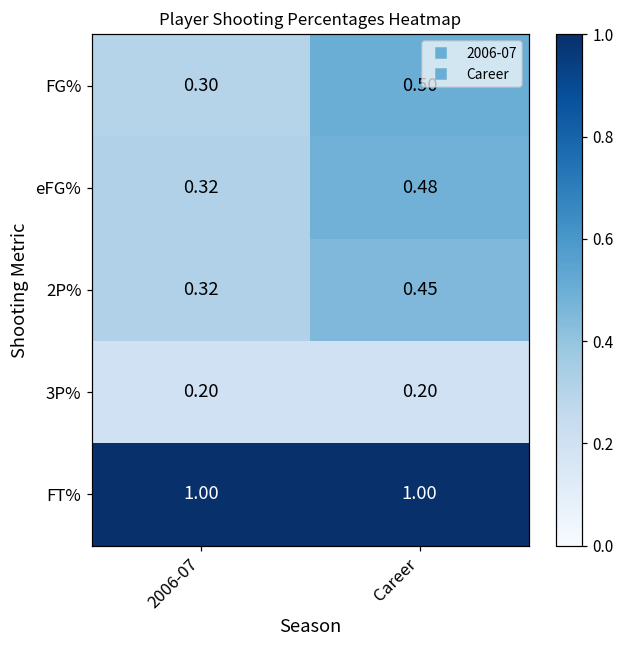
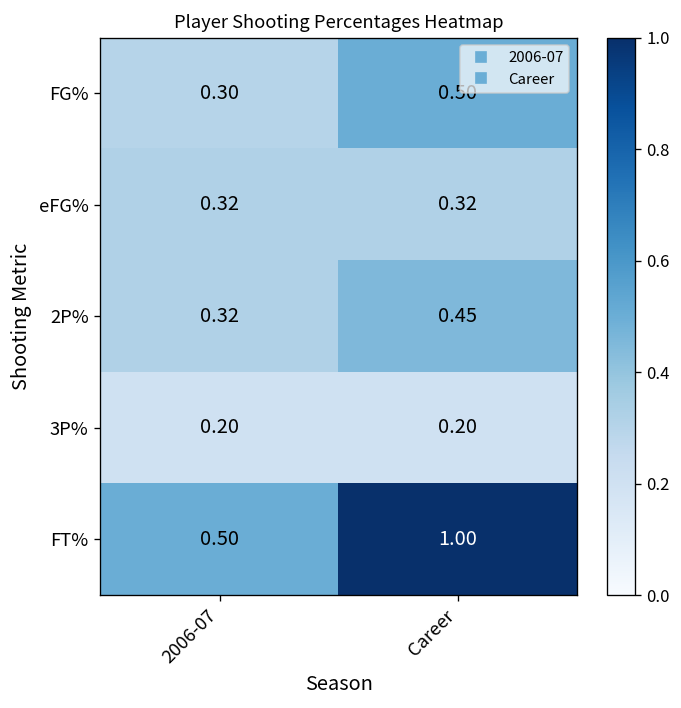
eFG%, Career: 0.48 -> 0.32
FT%, 2006-07: 1.00 -> 0.50
